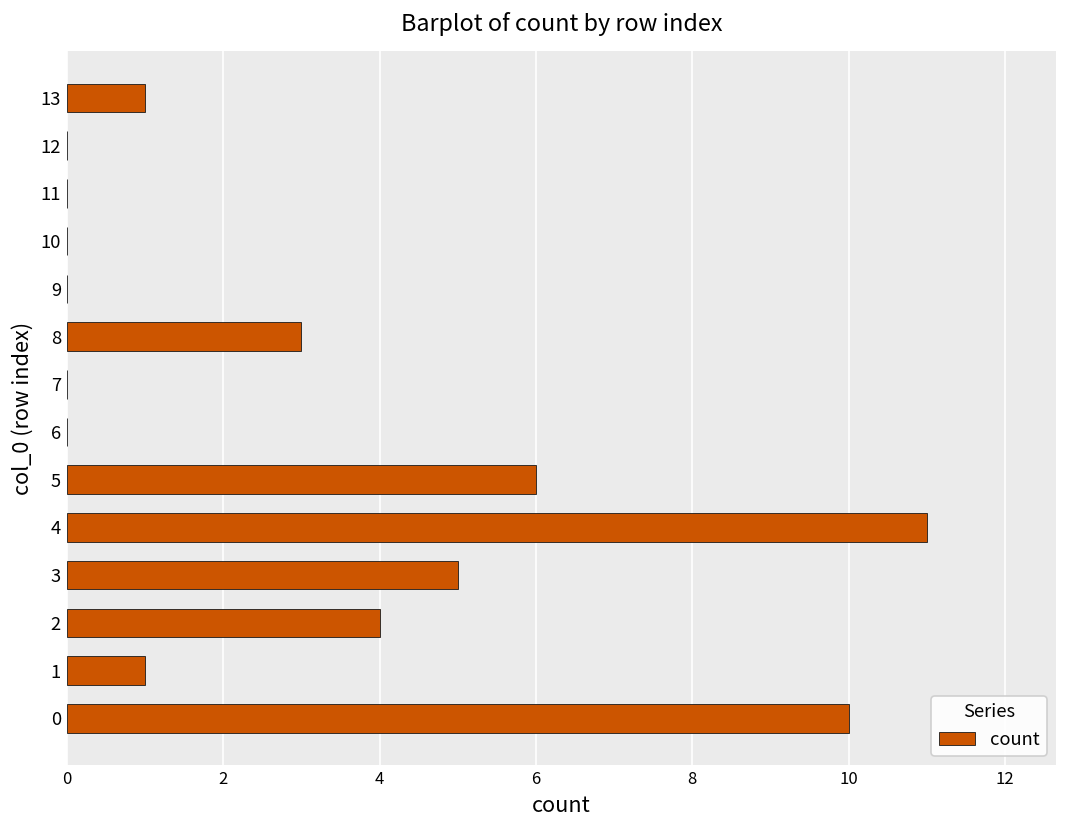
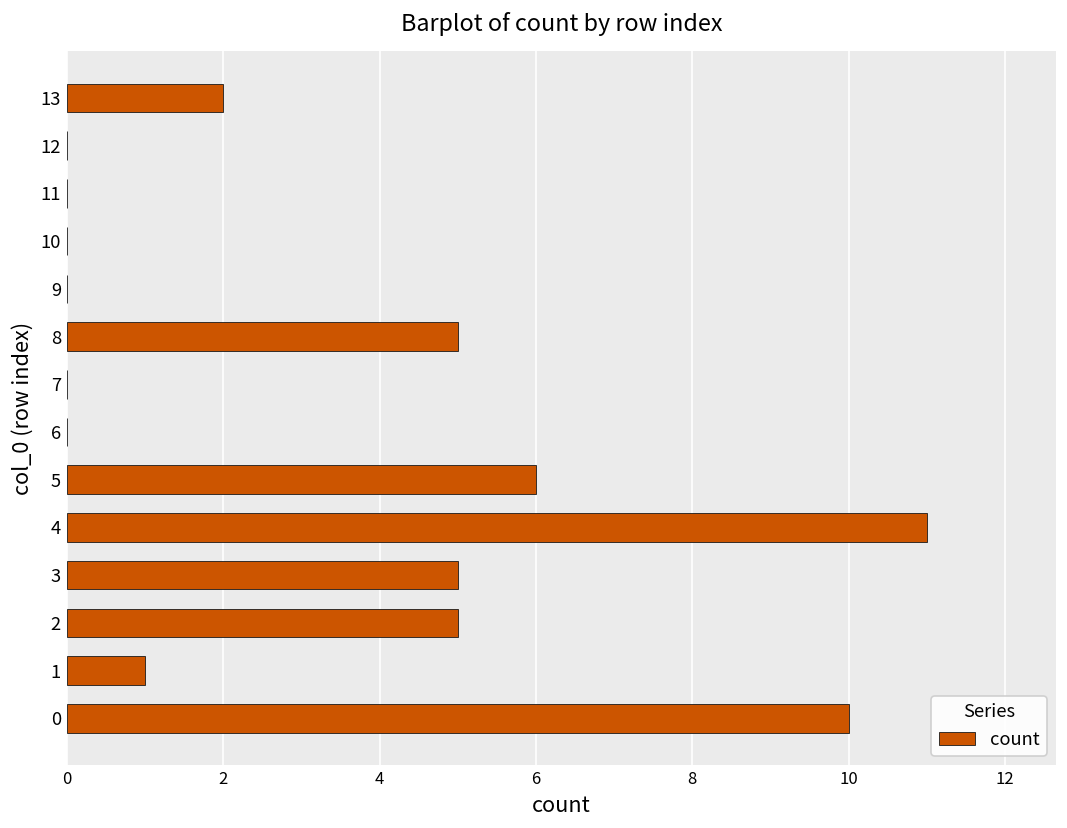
13: 1 -> 2
8: 3 -> 5
2: 4 -> 5
